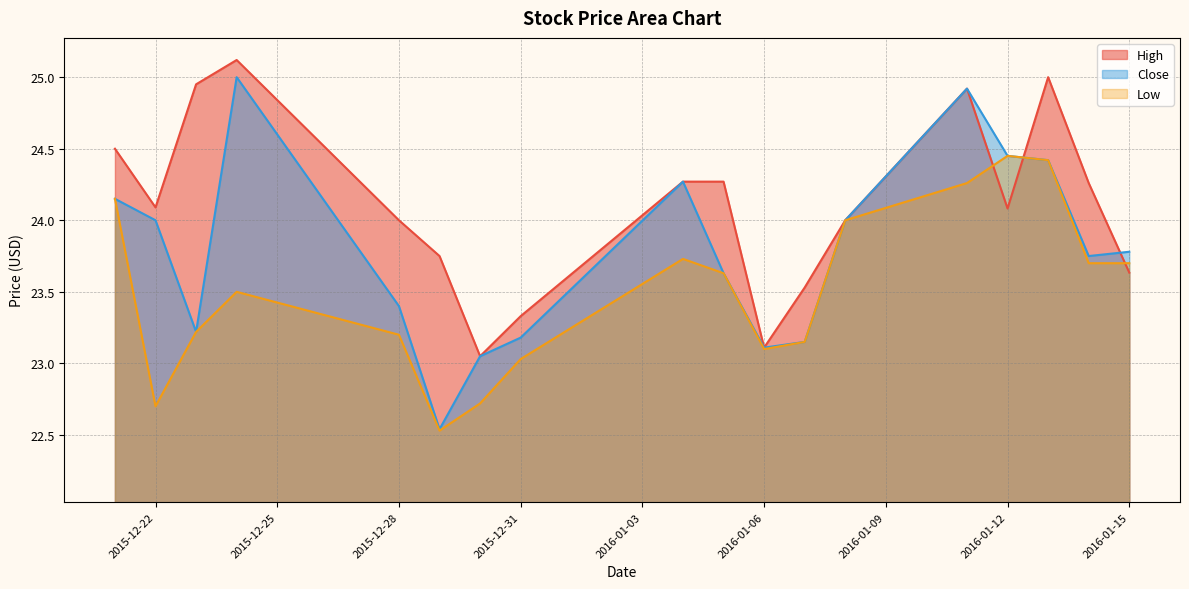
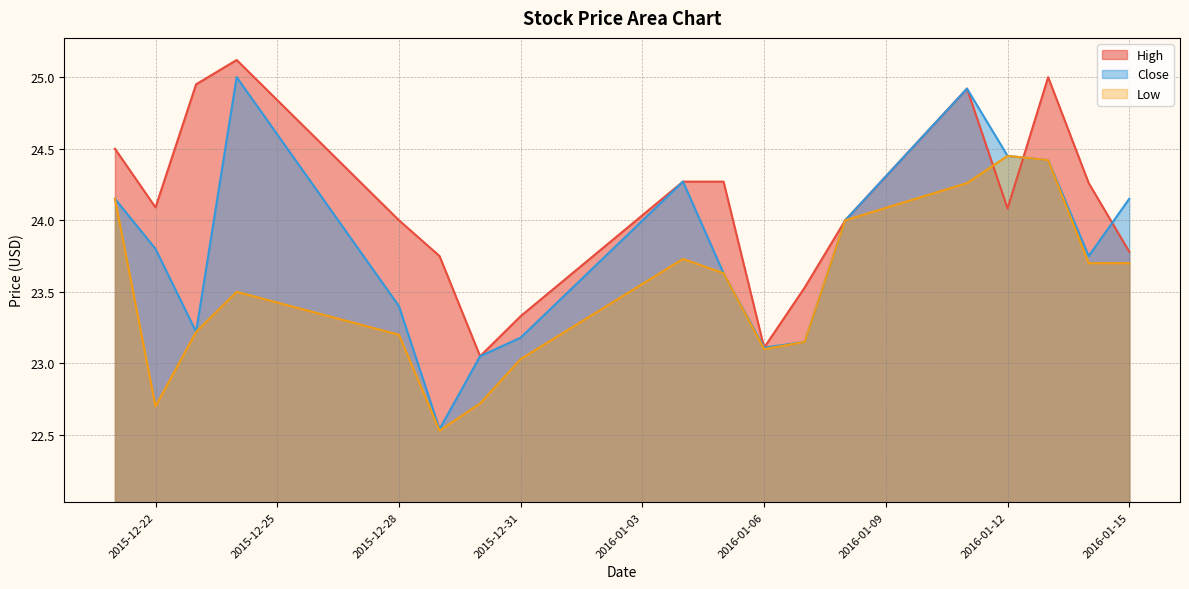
Close, 2015-12-22: 24.0 -> 23.8
High, 2016-01-15: 23.63 -> 23.78
Close, 2016-01-15: 23.78 -> 24.15
